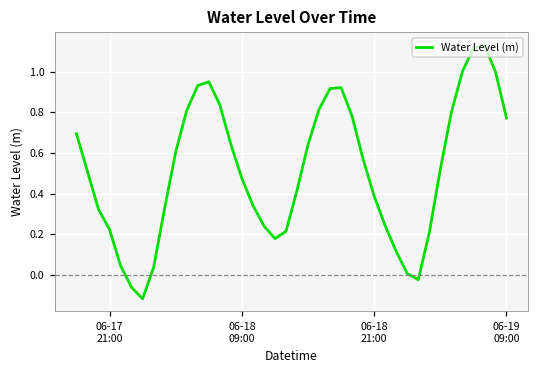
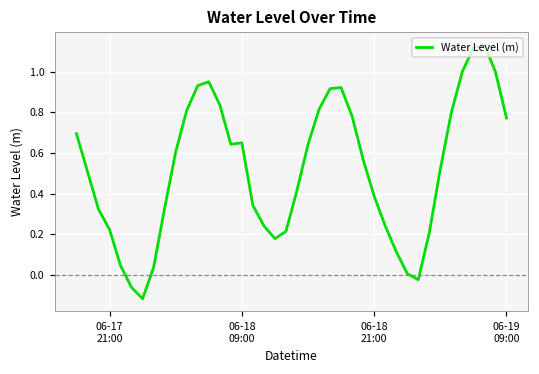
06-18 09:00: 0.48 -> 0.65
